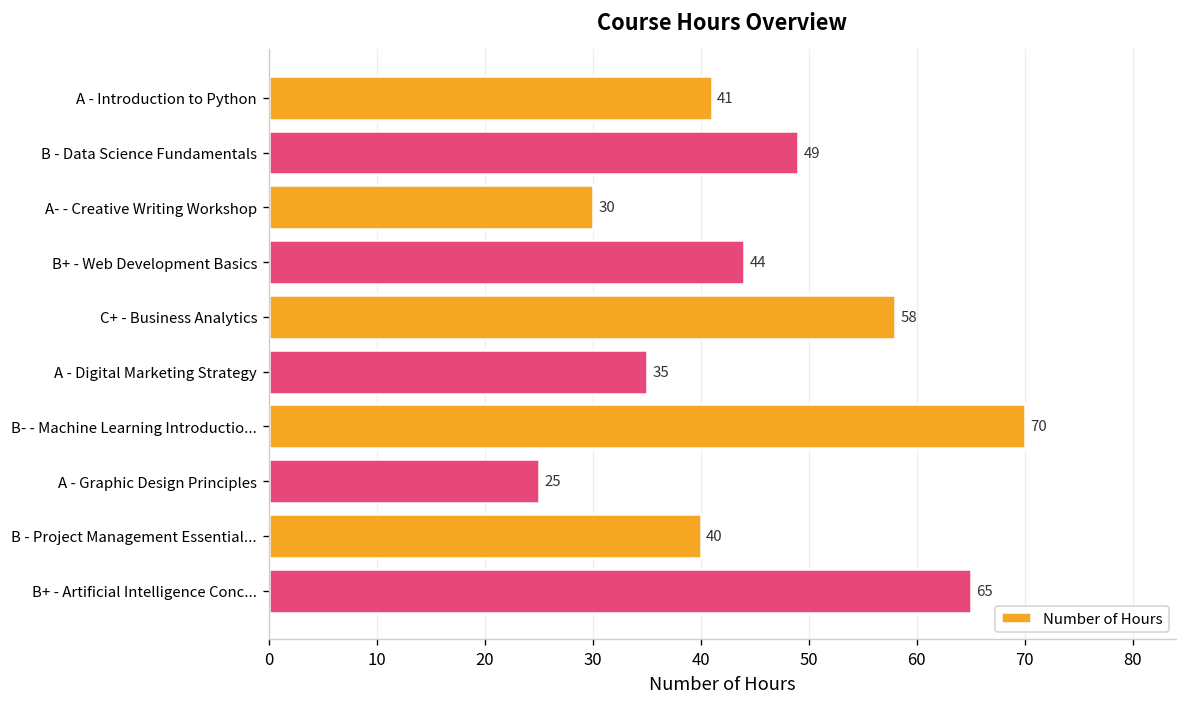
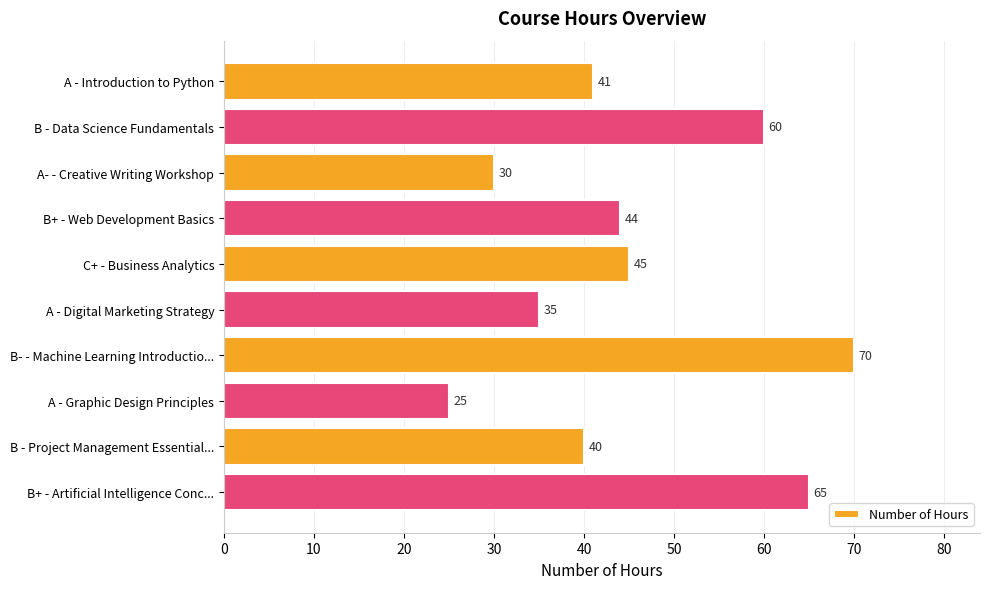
B - Data Science Fundamentals: 49 -> 60
C+ - Business Analytics: 58 -> 45
